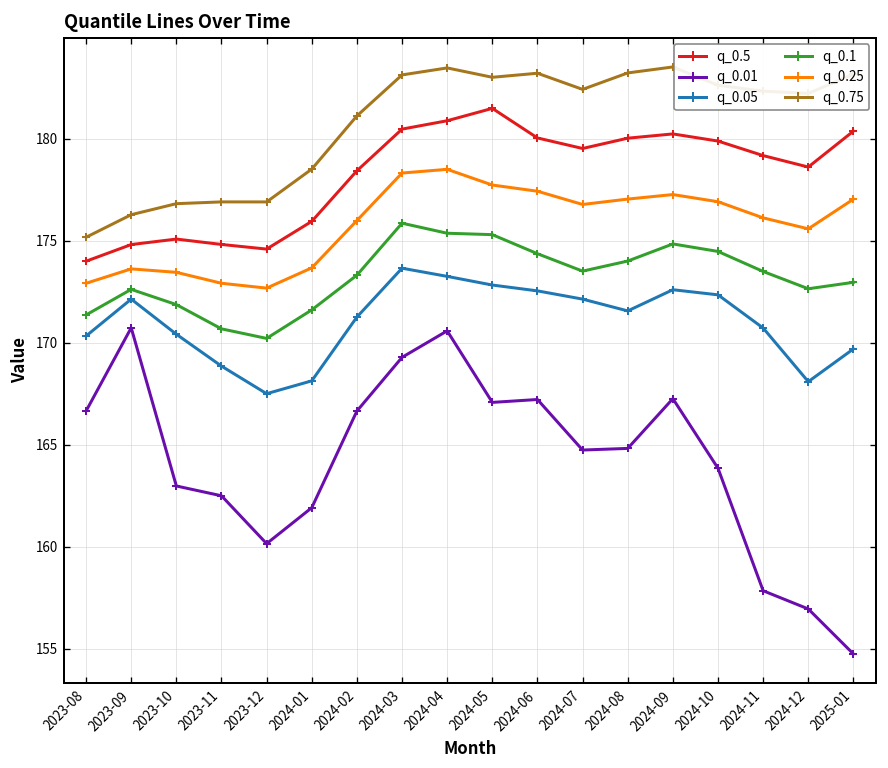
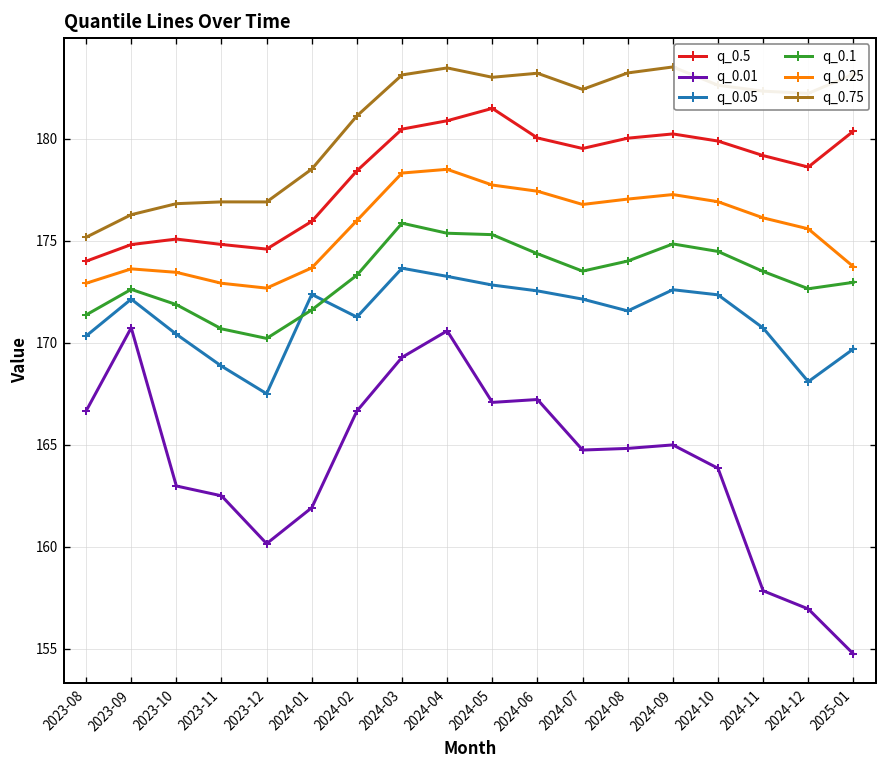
q_0.05, 2024-01: 168.1 -> 172.4
q_0.01, 2024-09: 167.3 -> 165.0
q_0.25, 2025-01: 177.0 -> 173.7
